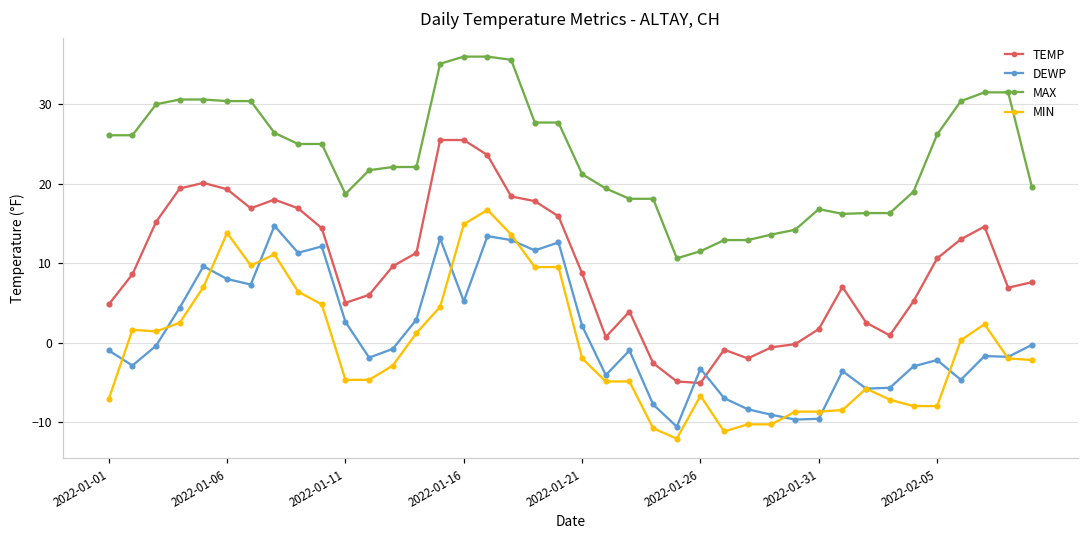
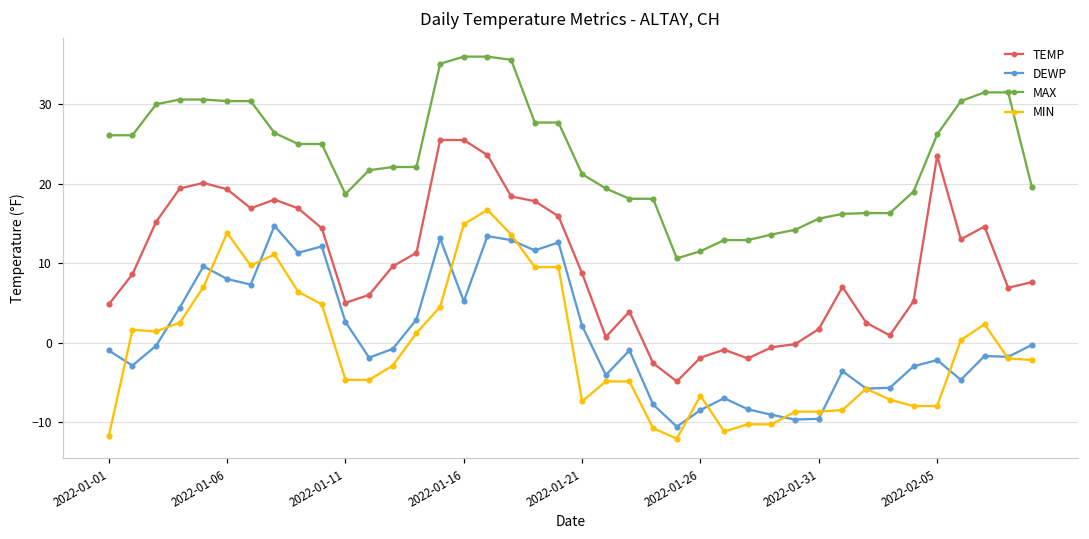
MIN, 2022-01-01: -7 -> -12
MIN, 2022-01-21: -2 -> -7
TEMP, 2022-01-26: -5 -> -2
DEWP, 2022-01-26: -3 -> -9
MAX, 2022-01-31: 17 -> 16
TEMP, 2022-02-05: 11 -> 24
